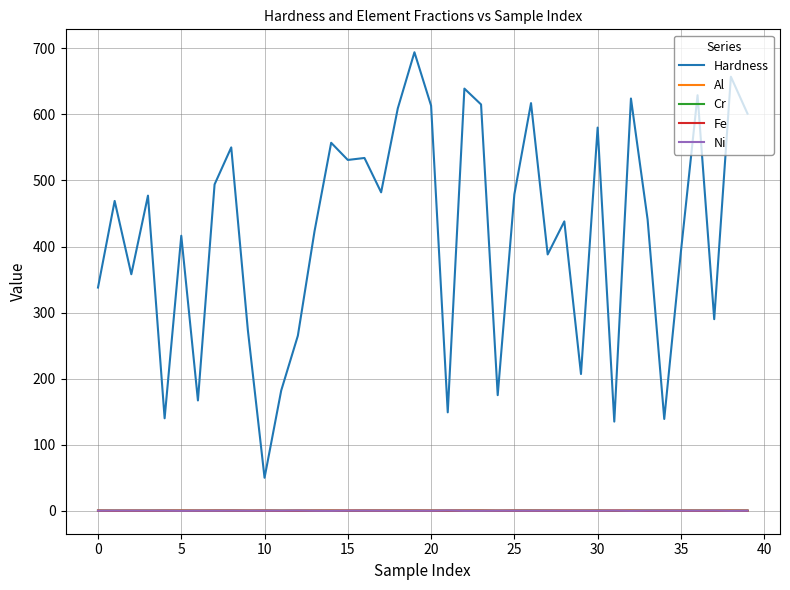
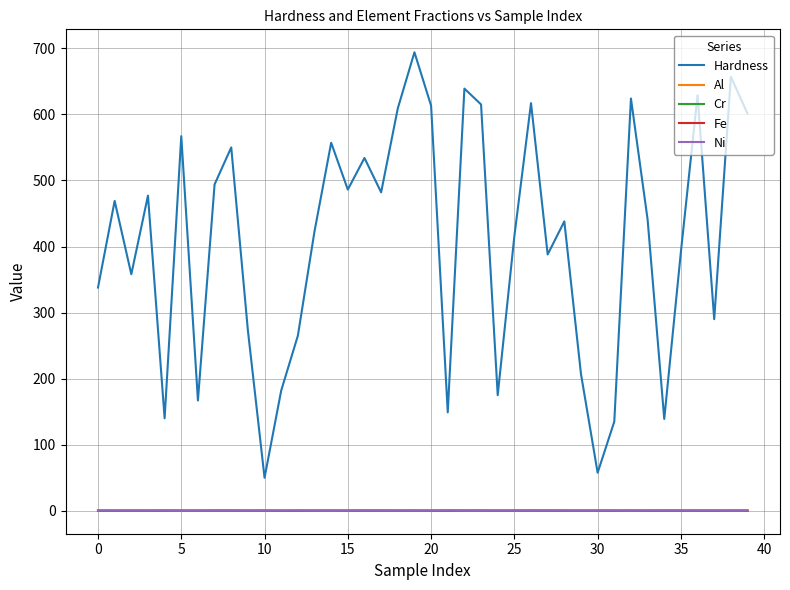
Hardness, 5: 420 -> 570
Hardness, 15: 530 -> 490
Hardness, 25: 480 -> 420
Hardness, 30: 580 -> 60
